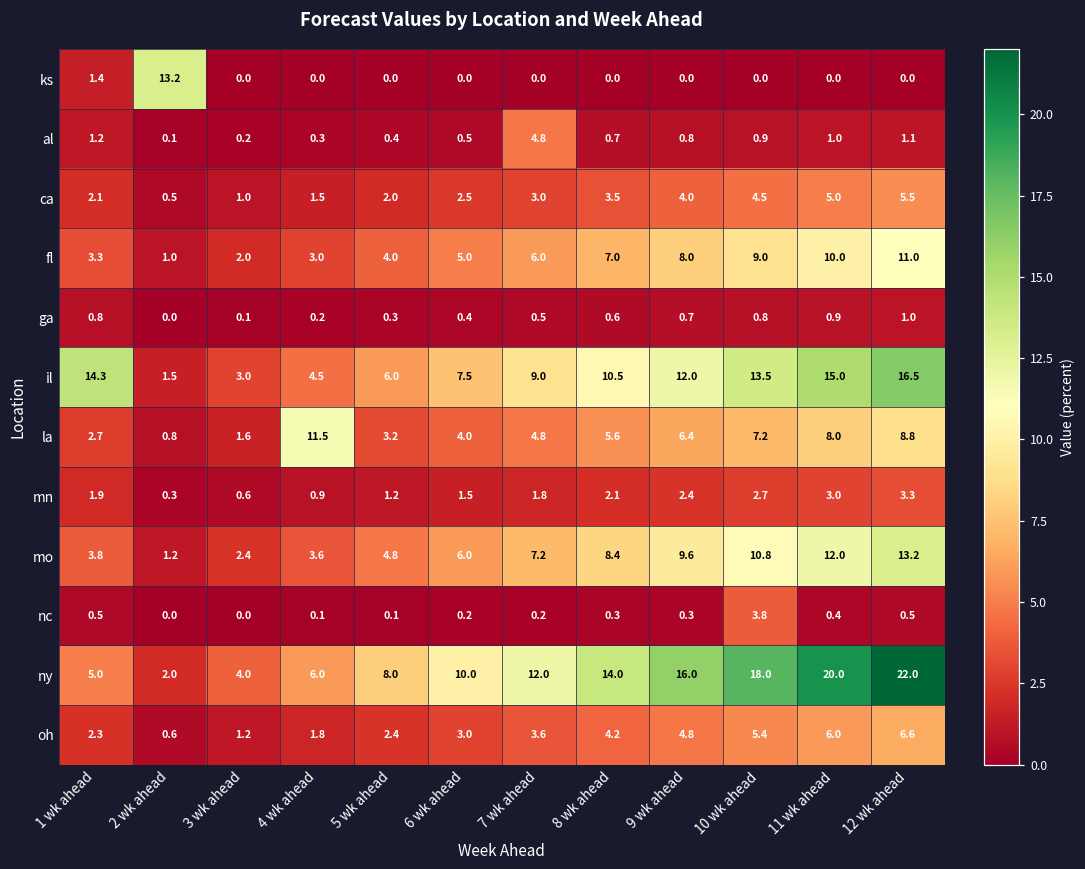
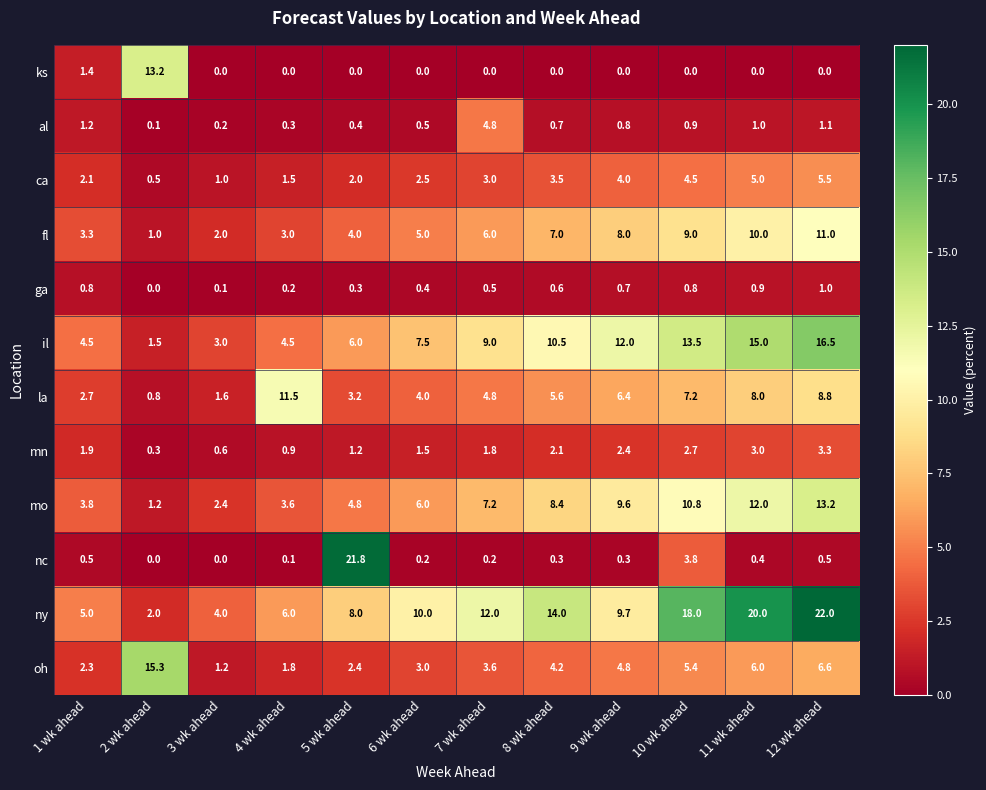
il, 1 wk ahead: 14.3 -> 4.5
nc, 5 wk ahead: 0.1 -> 21.8
ny, 9 wk ahead: 16.0 -> 9.7
oh, 2 wk ahead: 0.6 -> 15.3
